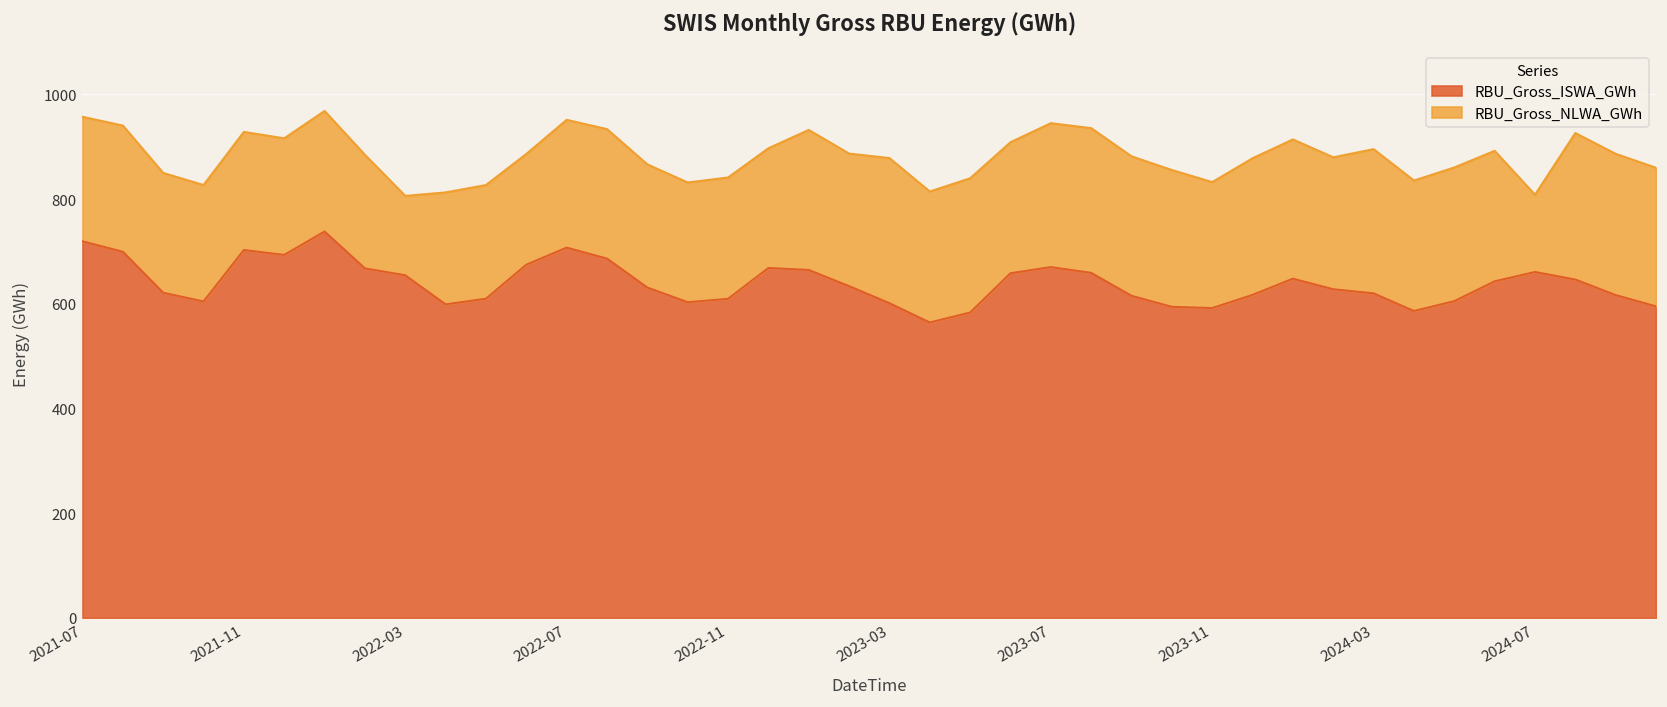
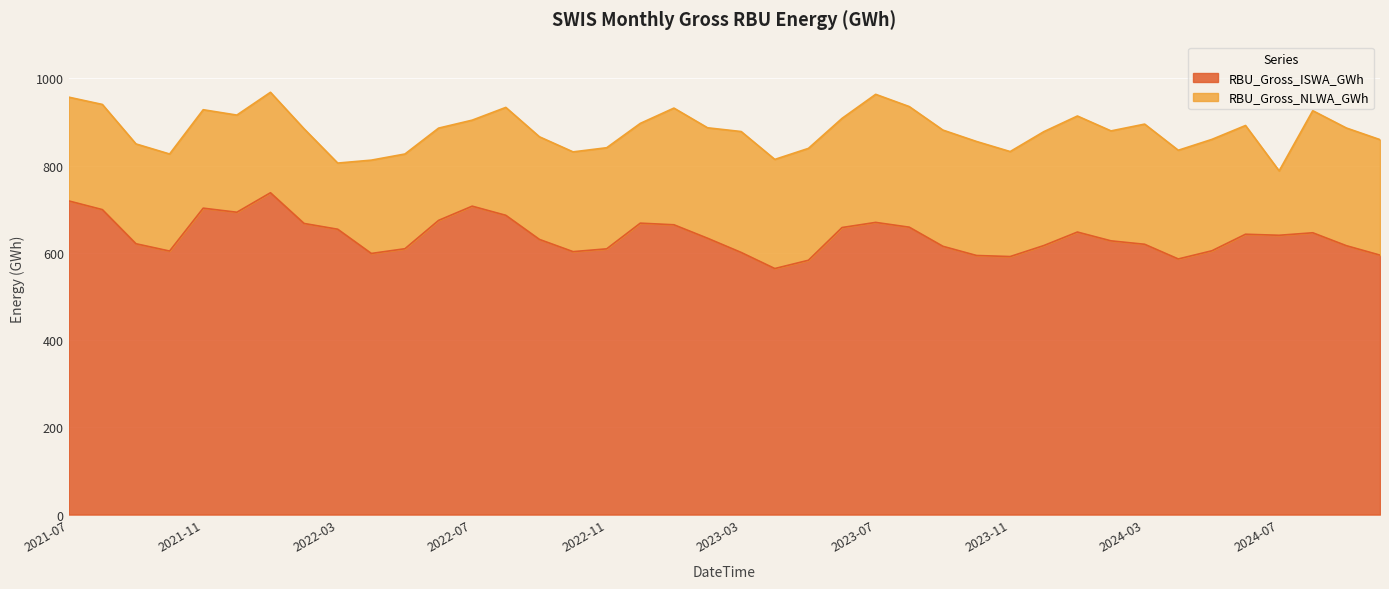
RBU_Gross_NLWA_GWh, 2022-07: 240 -> 200
RBU_Gross_NLWA_GWh, 2023-07: 280 -> 290
RBU_Gross_ISWA_GWh, 2024-07: 660 -> 640
